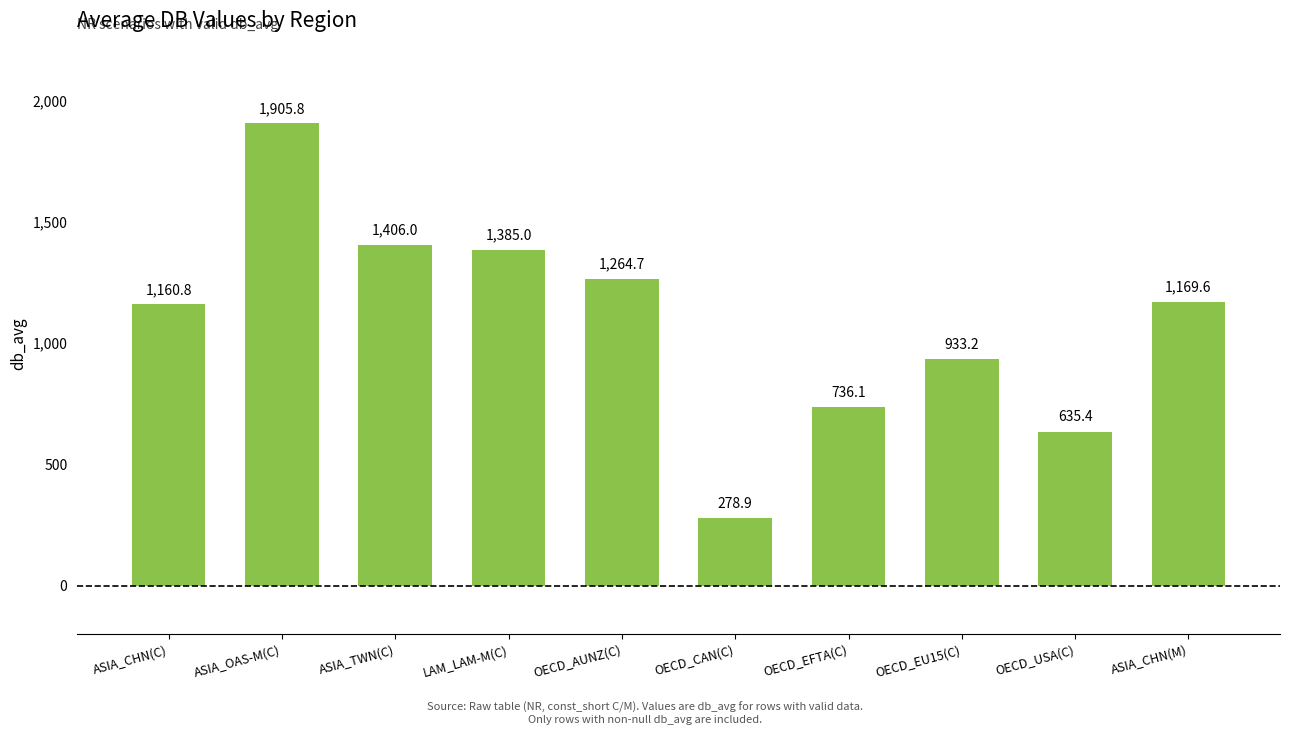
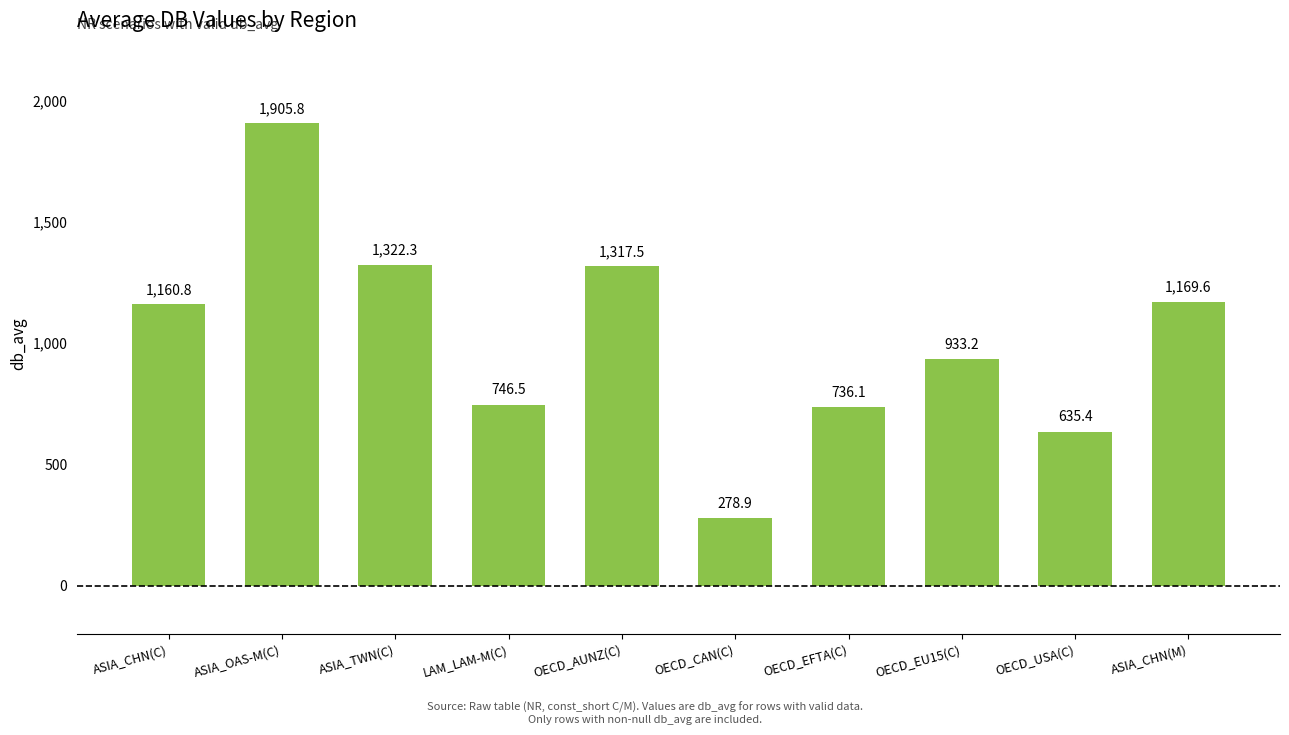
ASIA_TWN(C): 1,406.0 -> 1,322.3
LAM_LAM-M(C): 1,385.0 -> 746.5
OECD_AUNZ(C): 1,264.7 -> 1,317.5
